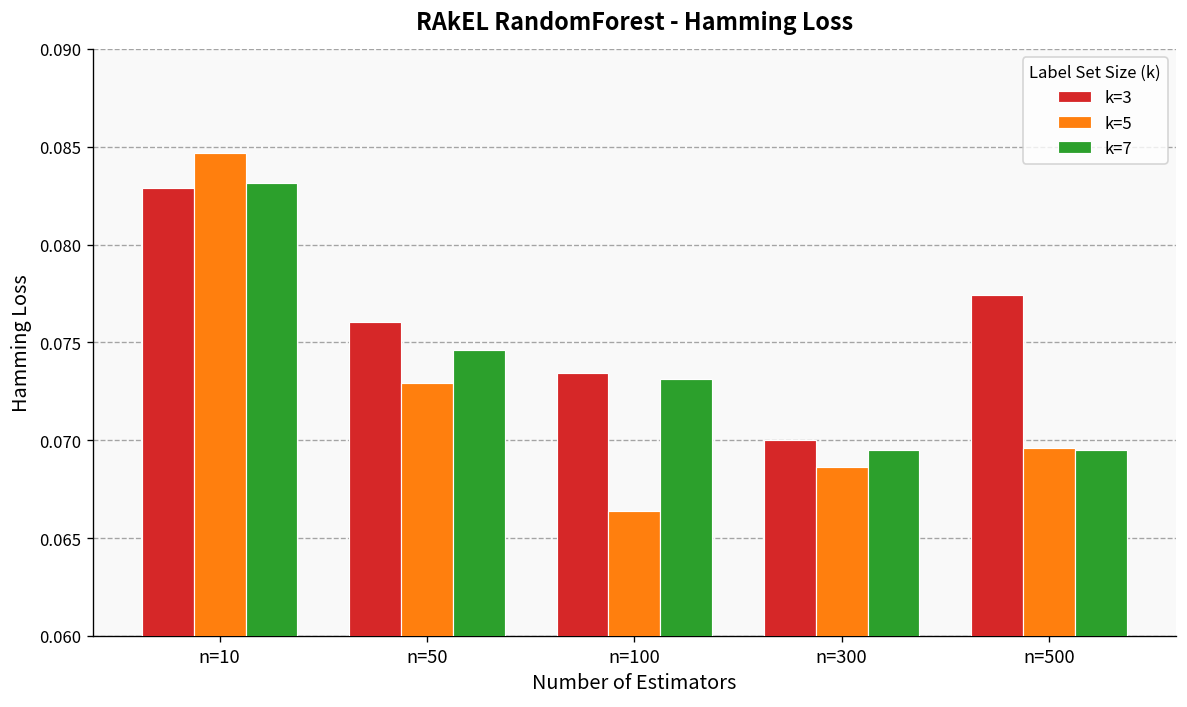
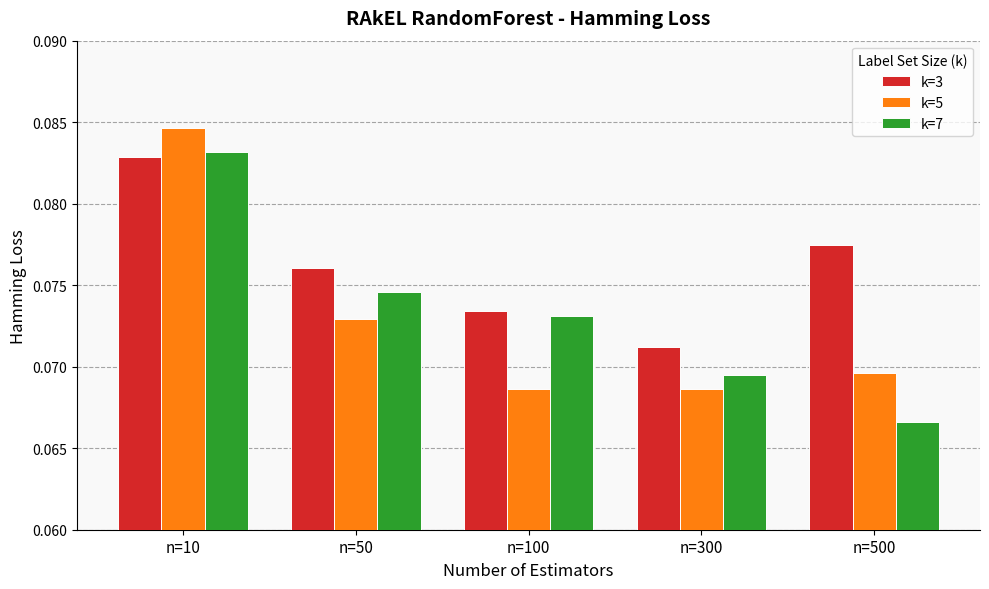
k=5, n=100: 0.0664 -> 0.0686
k=3, n=300: 0.0700 -> 0.0712
k=7, n=500: 0.0695 -> 0.0666
